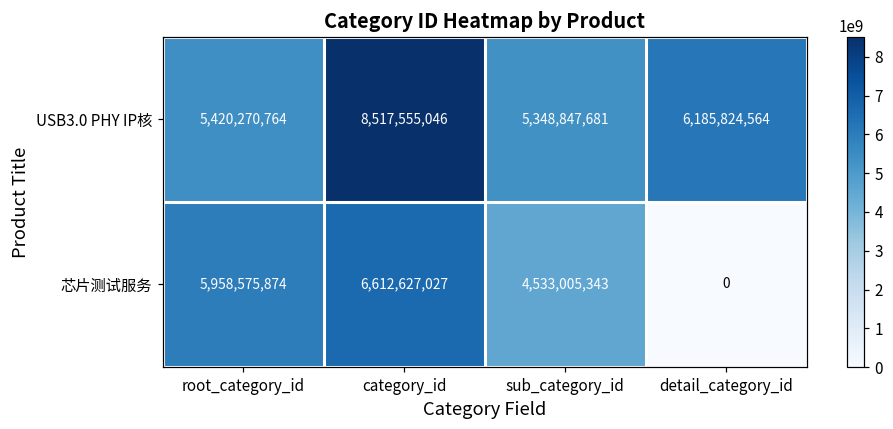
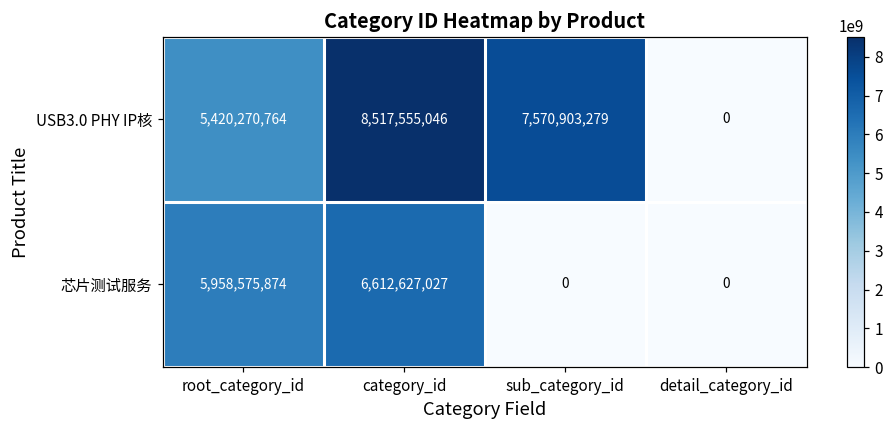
USB3.0 PHY IP核, sub_category_id: 5,348,847,681 -> 7,570,903,279
USB3.0 PHY IP核, detail_category_id: 6,185,824,564 -> 0
芯片测试服务, sub_category_id: 4,533,005,343 -> 0
